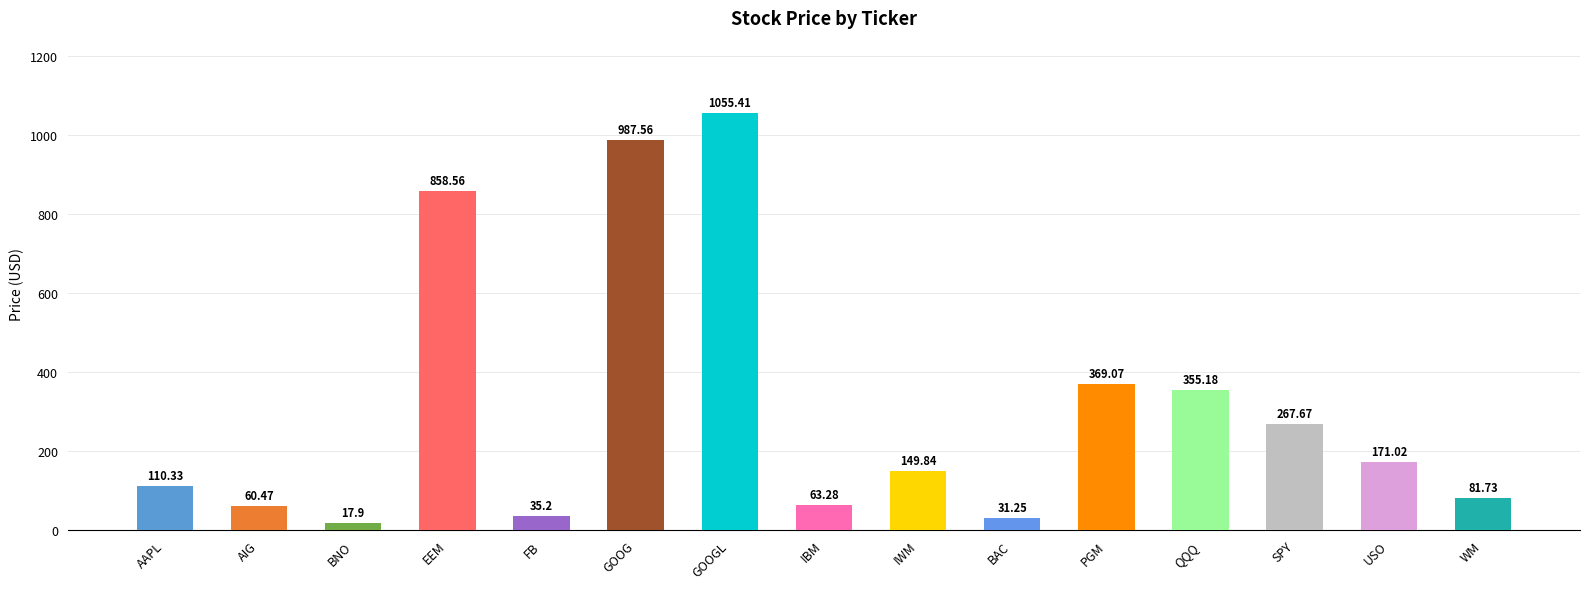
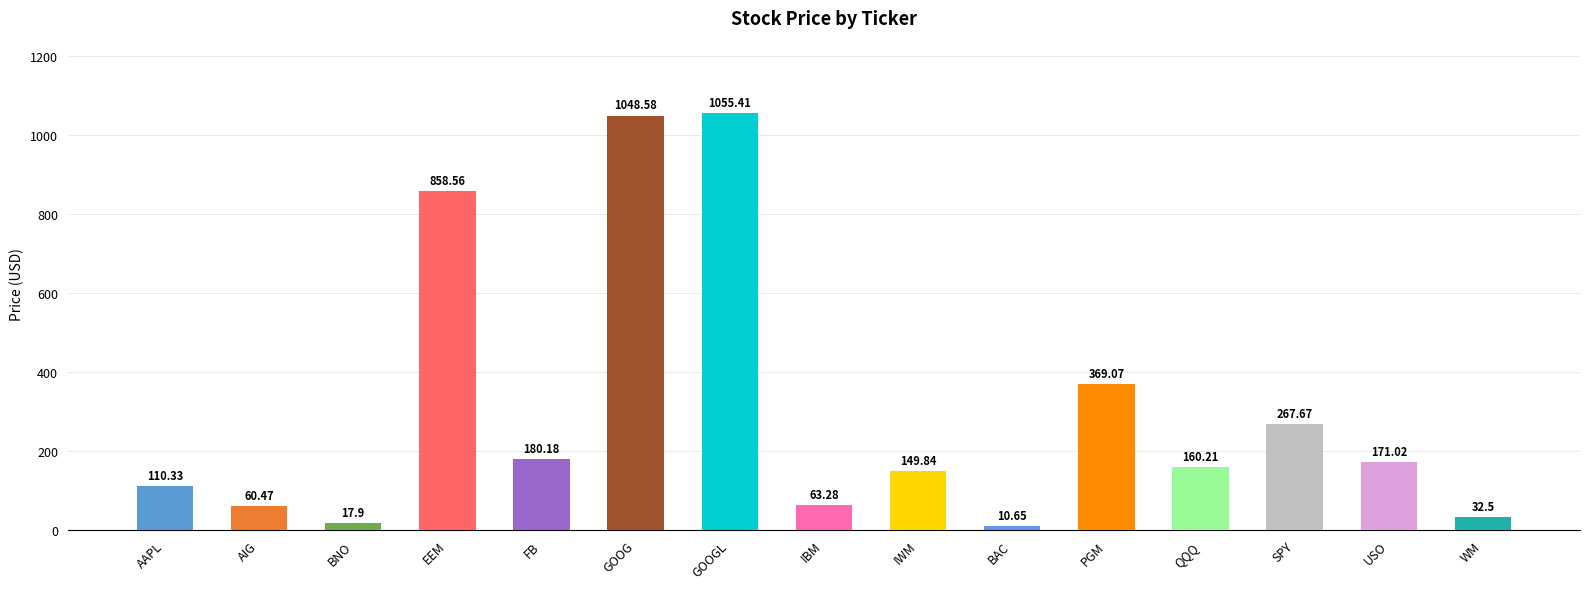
FB: 35.2 -> 180.18
GOOG: 987.56 -> 1048.58
BAC: 31.25 -> 10.65
QQQ: 355.18 -> 160.21
WM: 81.73 -> 32.5
